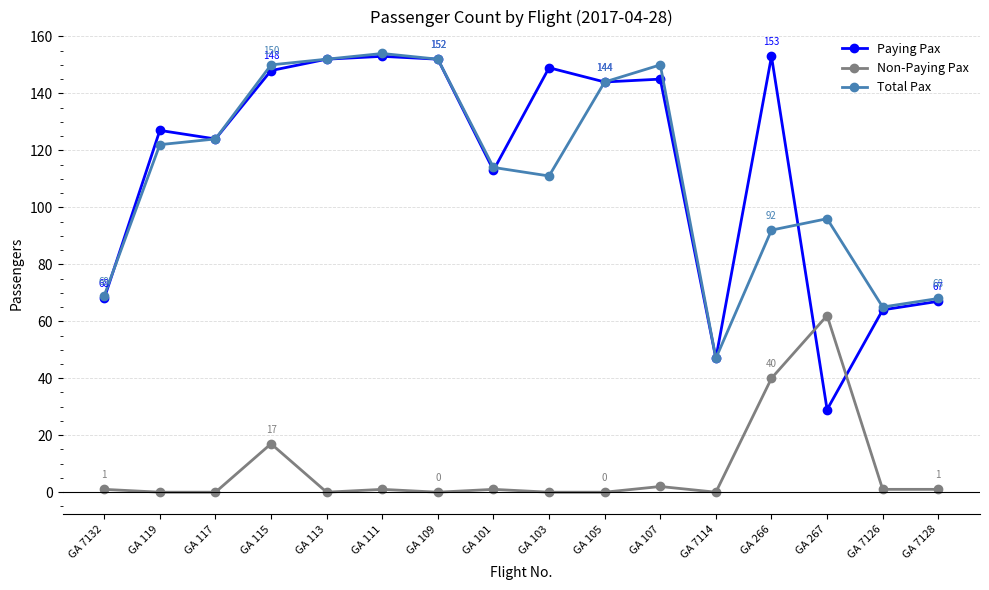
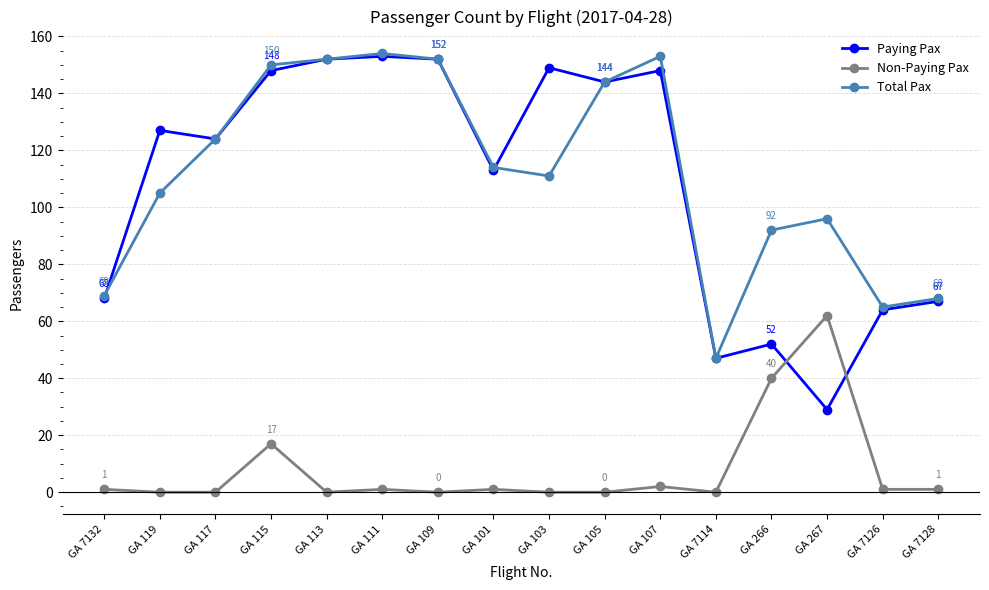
Total Pax, GA 119: 122 -> 105
Paying Pax, GA 107: 145 -> 148
Total Pax, GA 107: 150 -> 153
Paying Pax, GA 266: 153 -> 52
